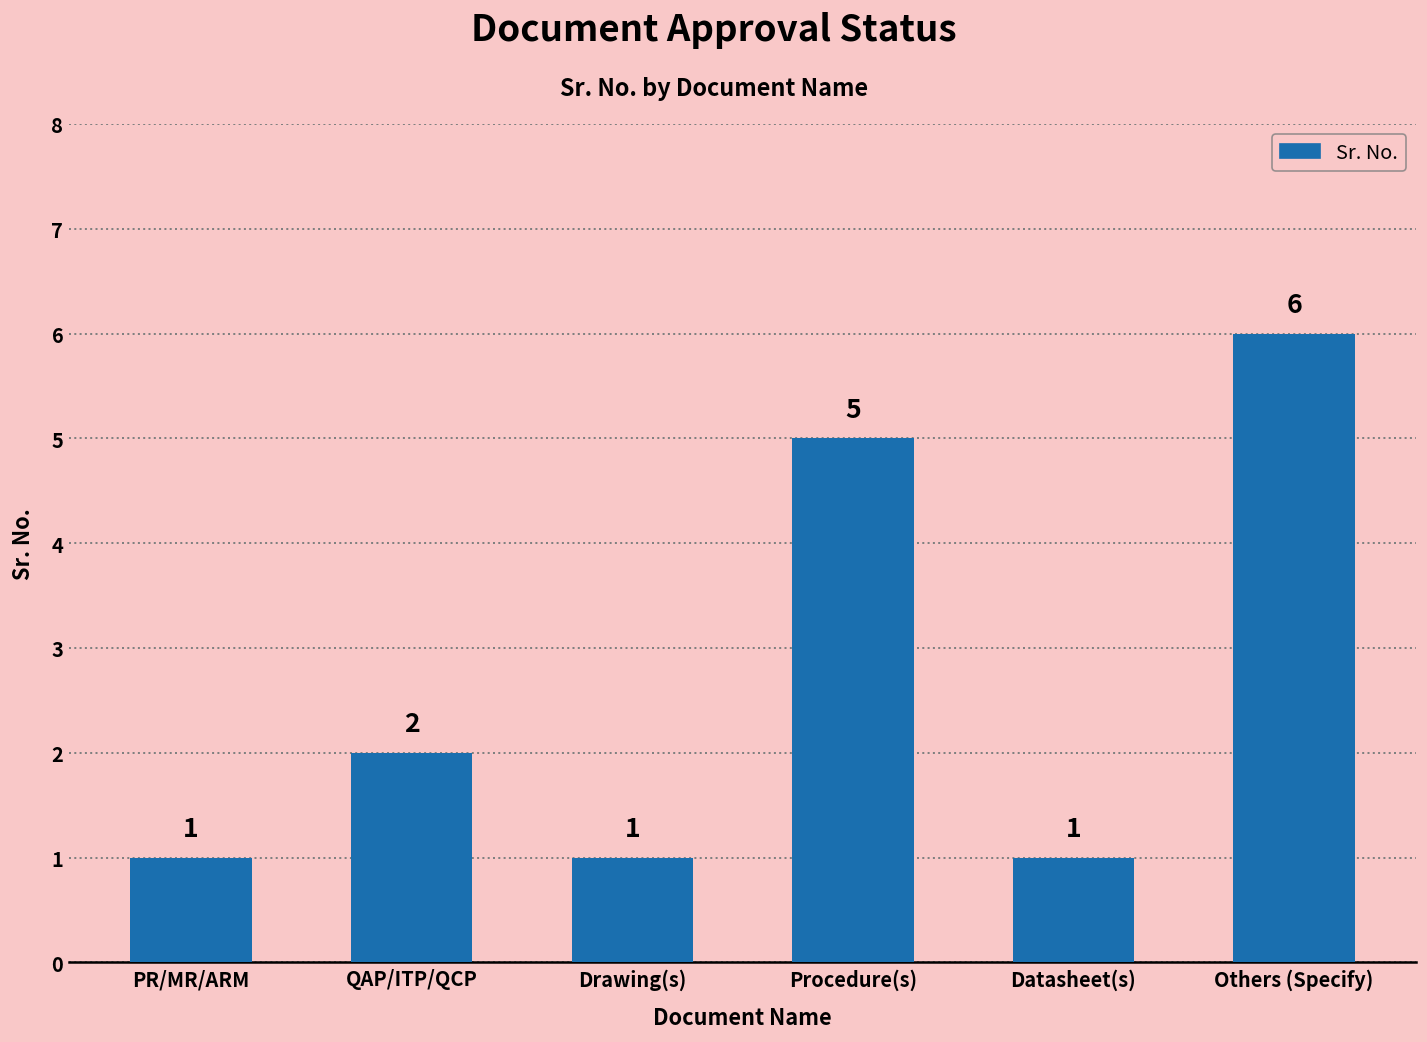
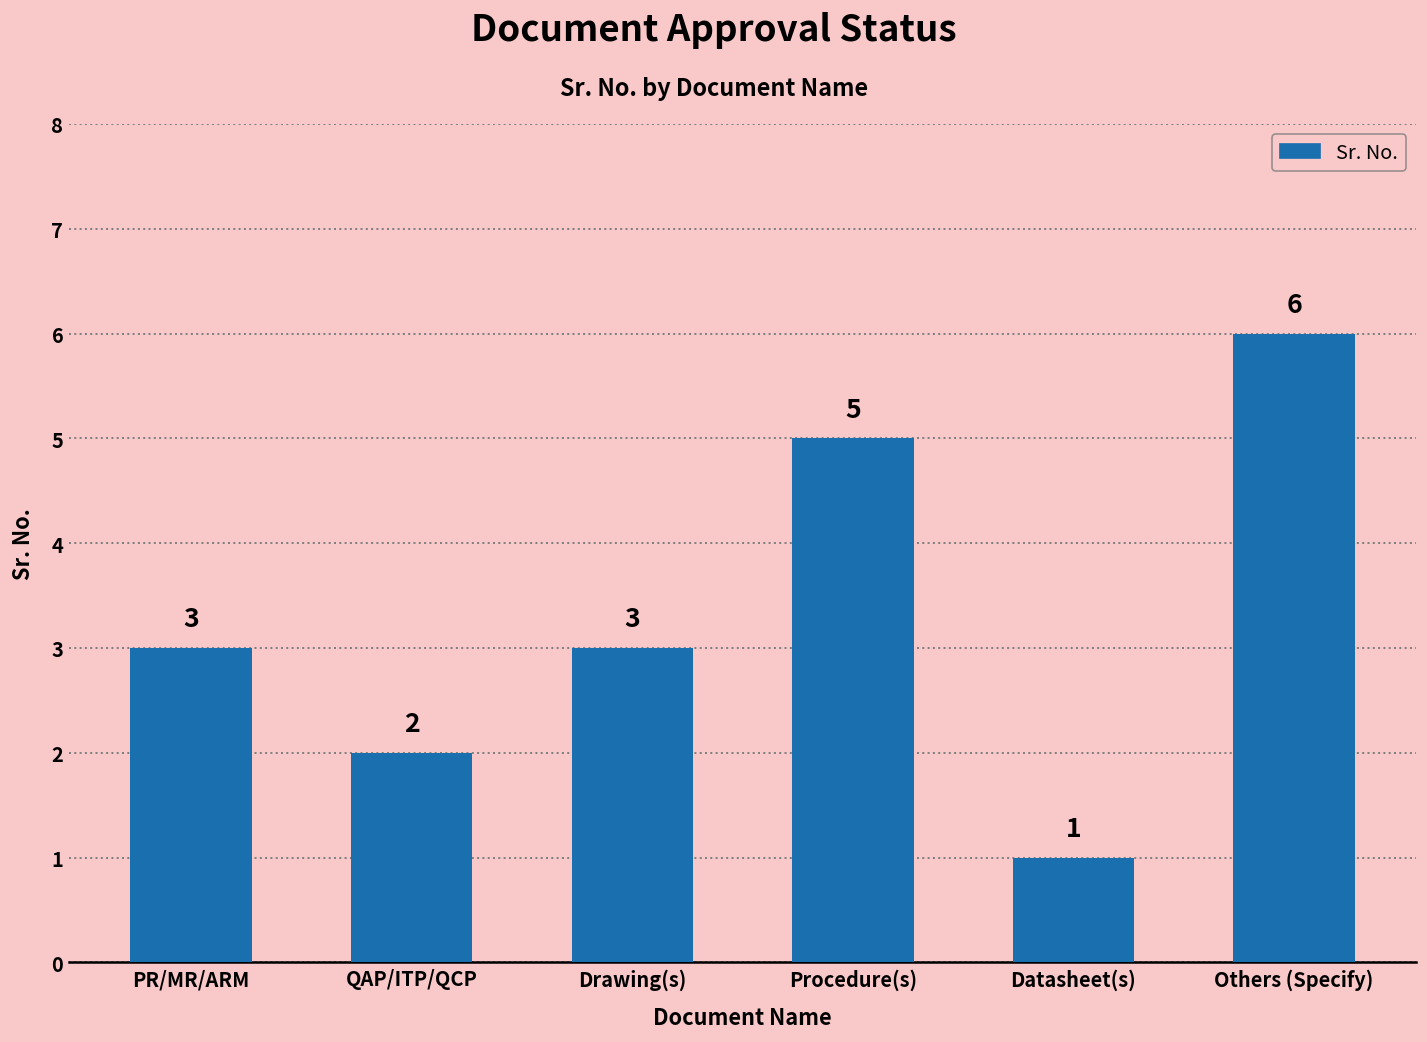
PR/MR/ARM: 1 -> 3
Drawing(s): 1 -> 3
